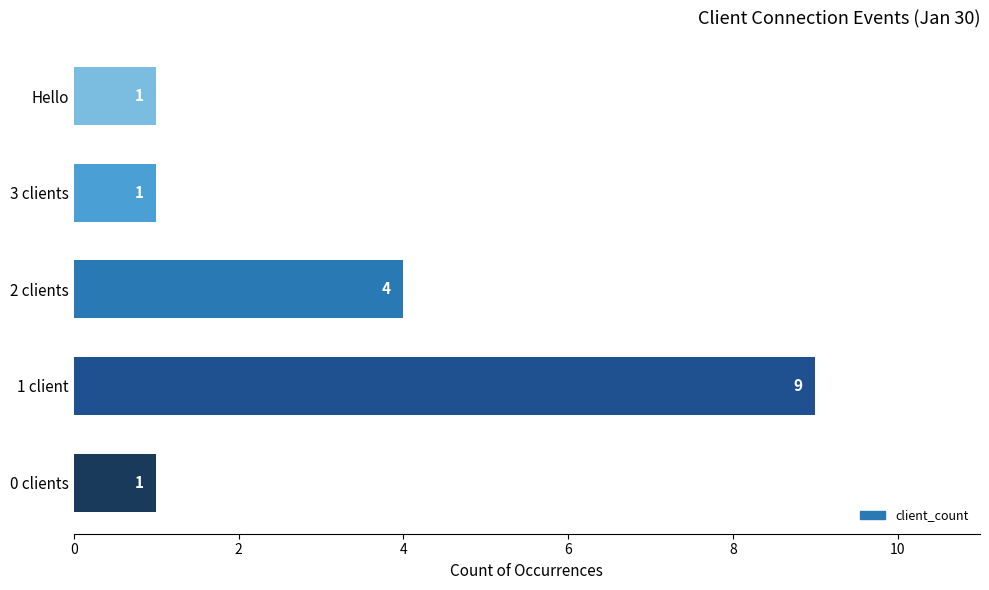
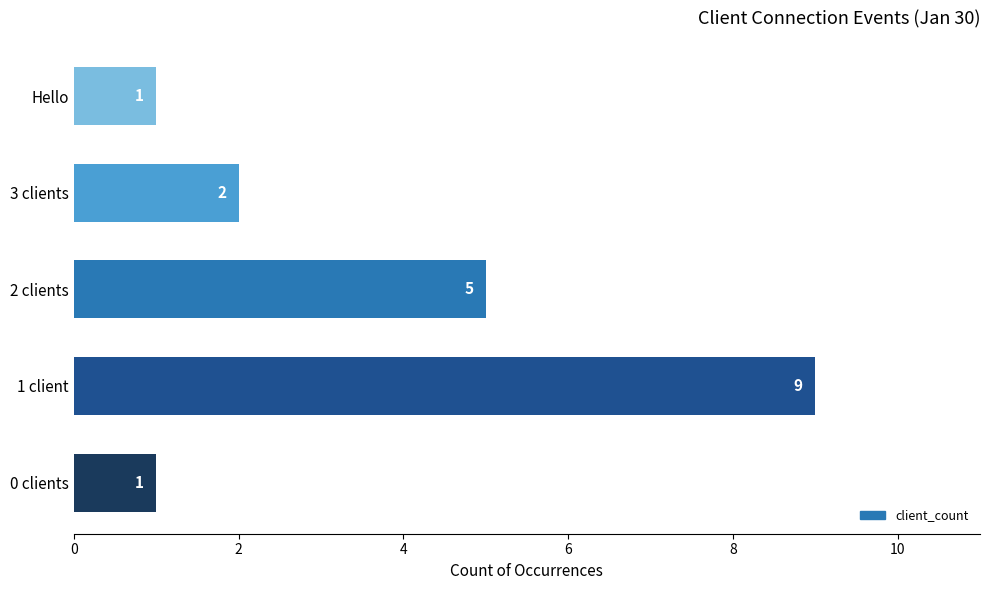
3 clients: 1 -> 2
2 clients: 4 -> 5
